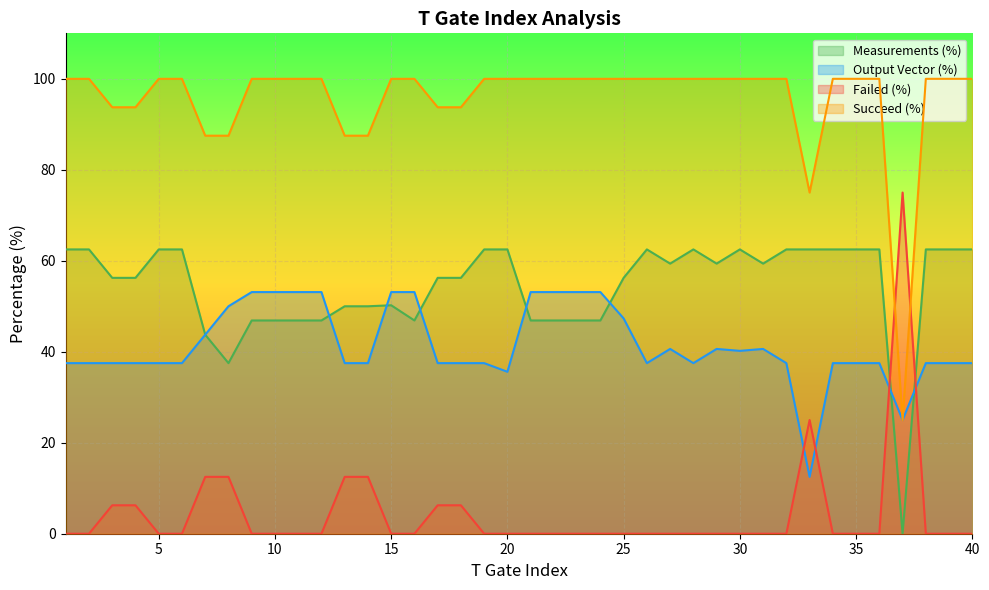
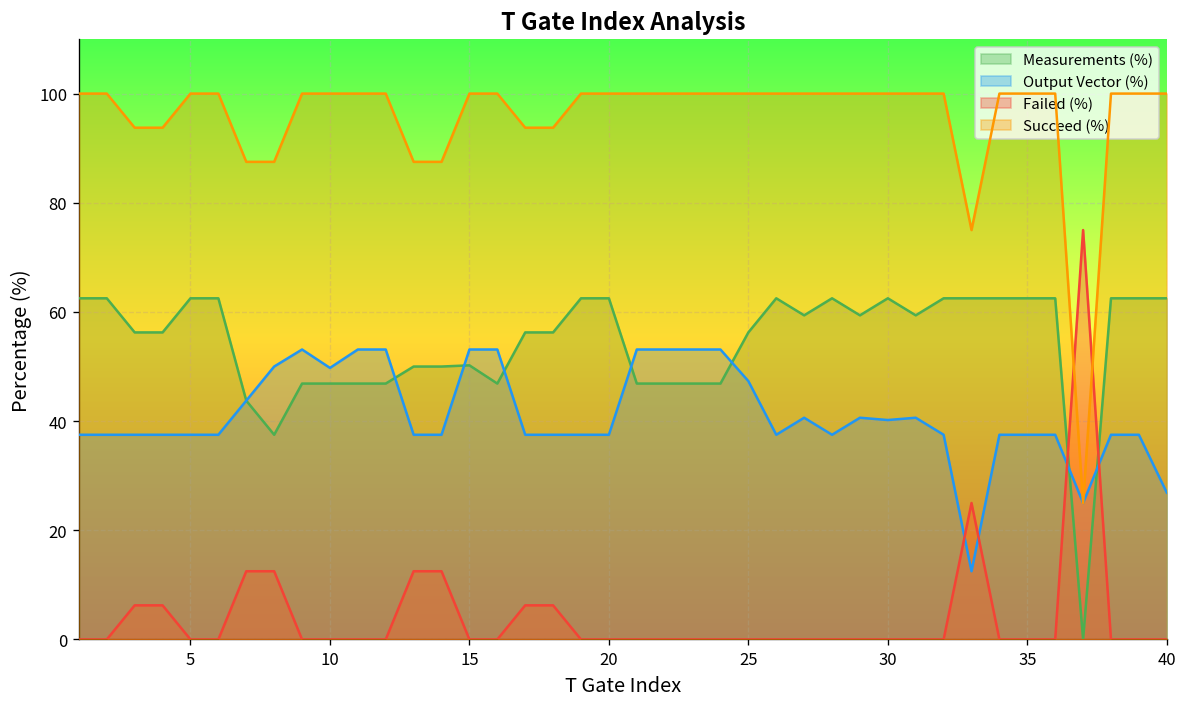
Output Vector (%), 10: 53 -> 50
Output Vector (%), 20: 36 -> 38
Output Vector (%), 40: 38 -> 27
